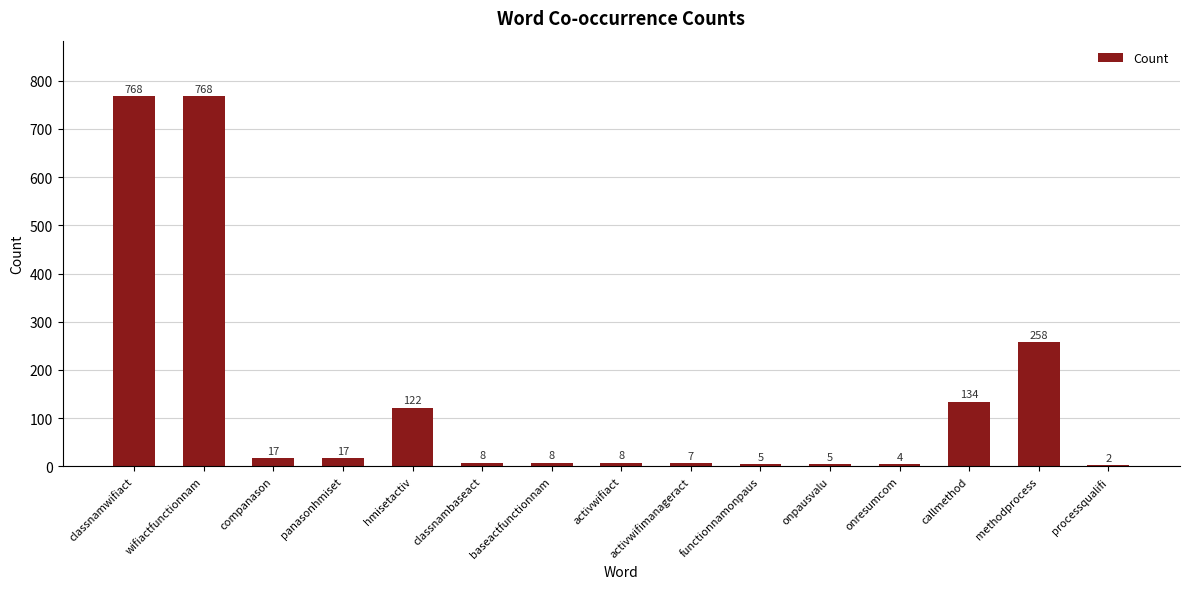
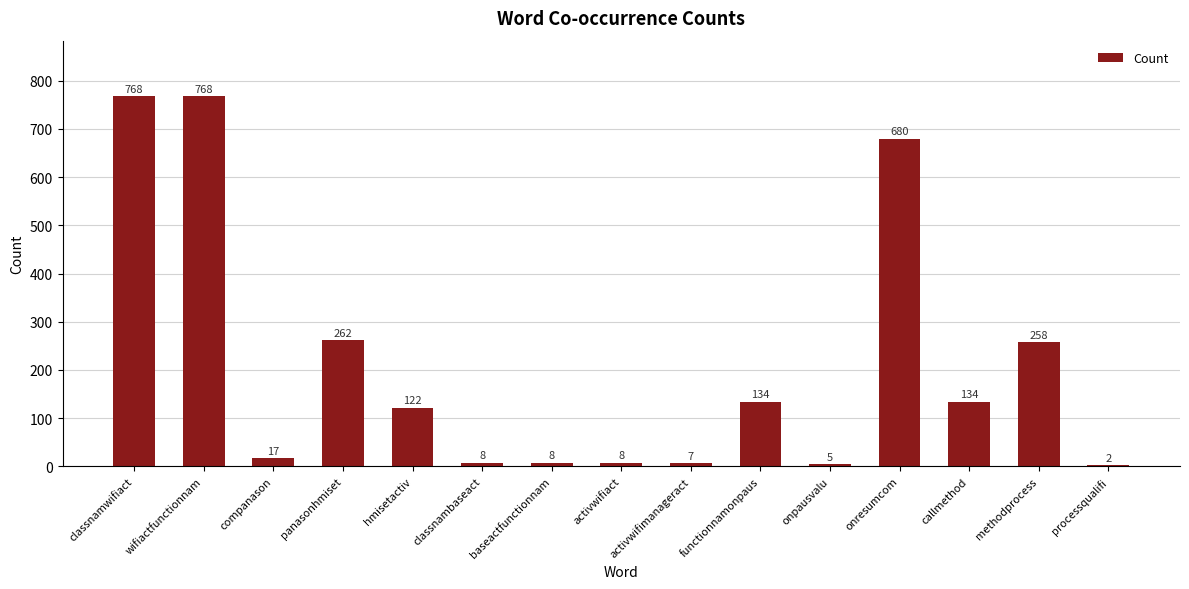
panasonhmiset: 17 -> 262
functionnamonpaus: 5 -> 134
onresumcom: 4 -> 680
